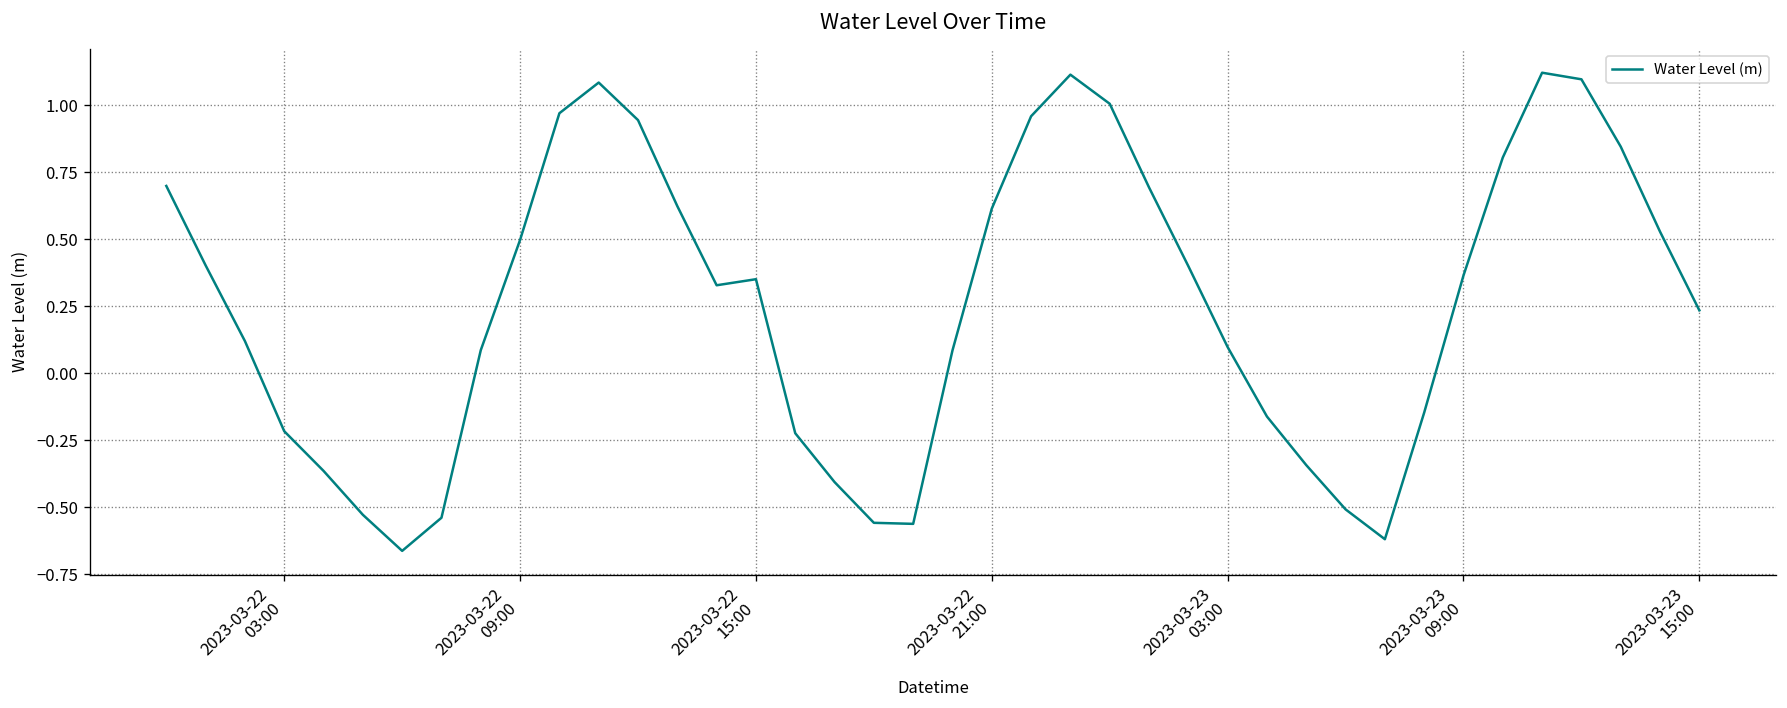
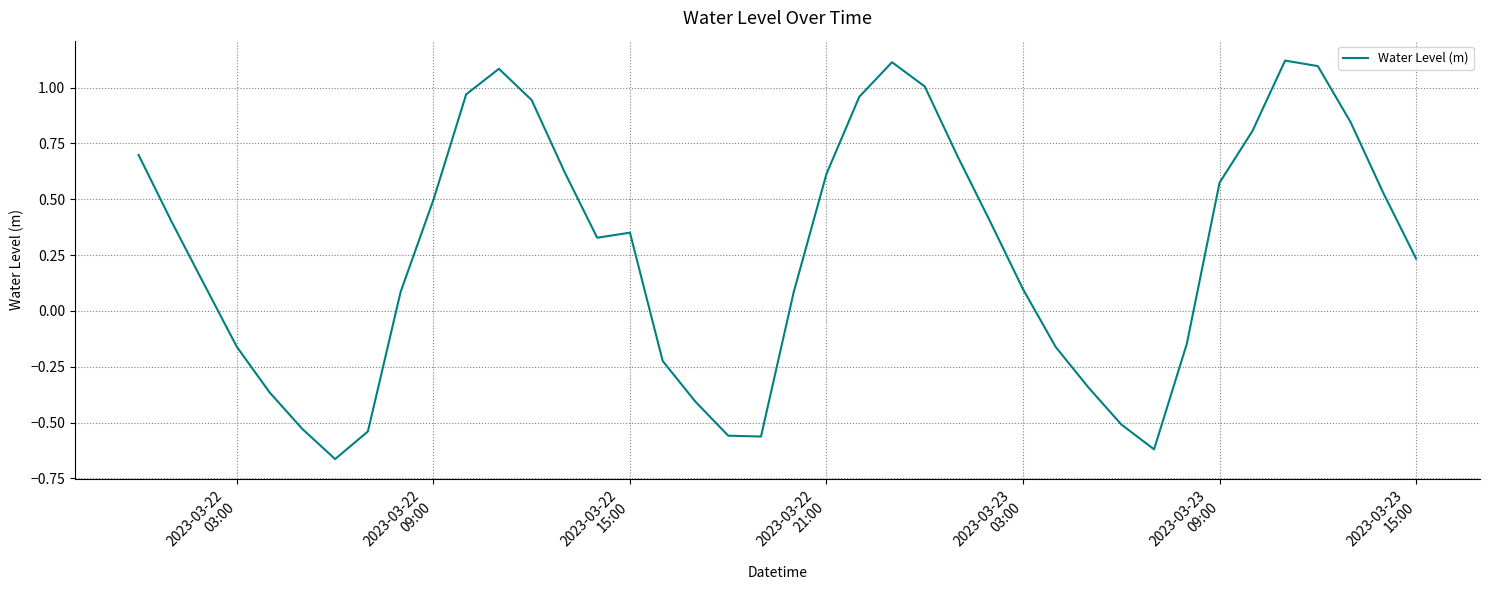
2023-03-22 03:00: -0.22 -> -0.16
2023-03-23 09:00: 0.36 -> 0.57
